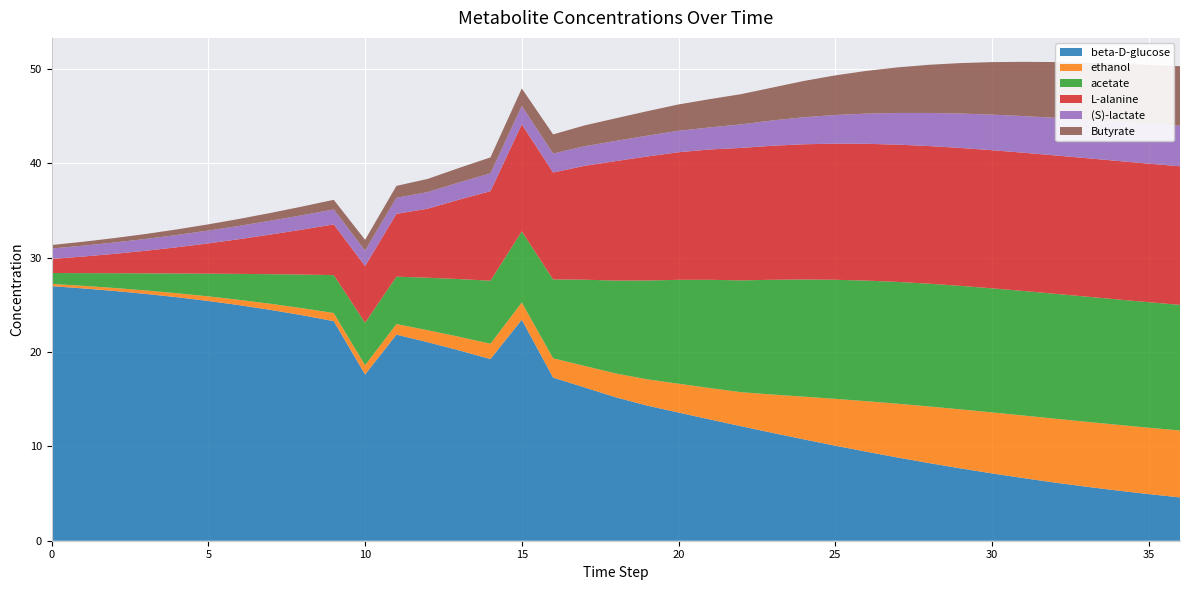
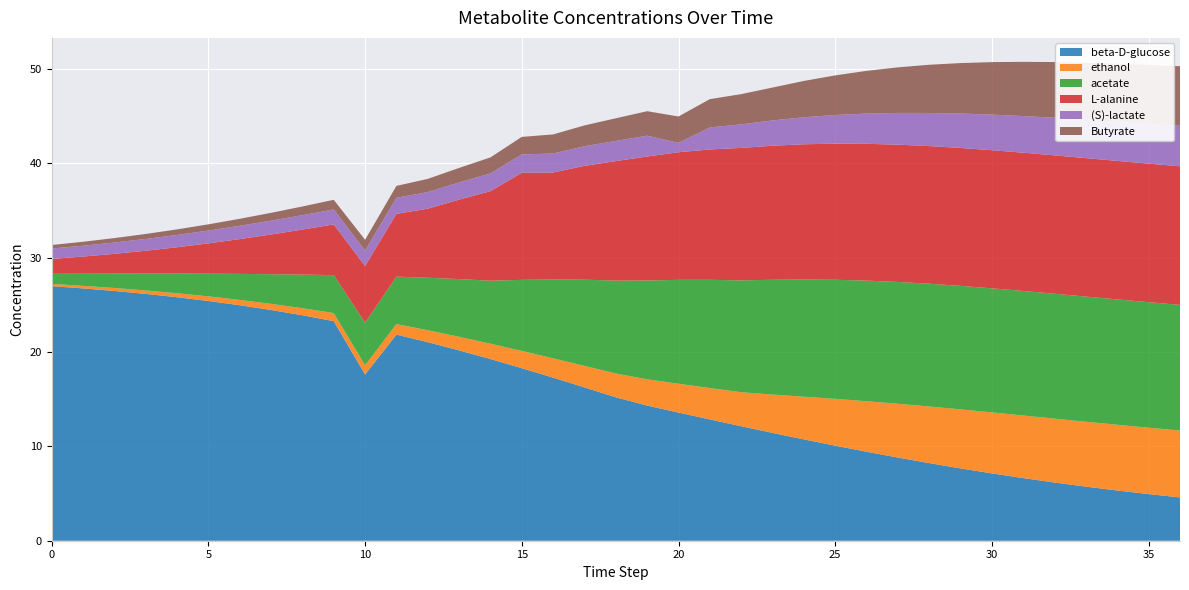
beta-D-glucose, 15: 23 -> 18
(S)-lactate, 20: 2 -> 1
